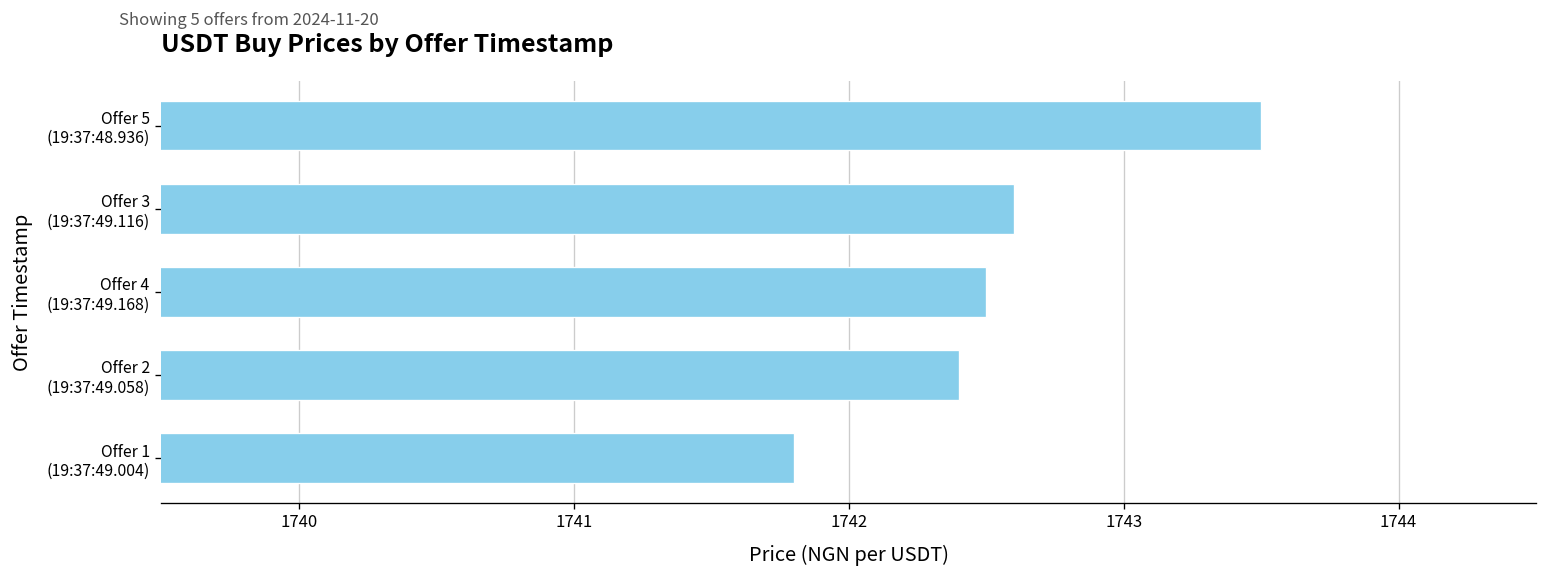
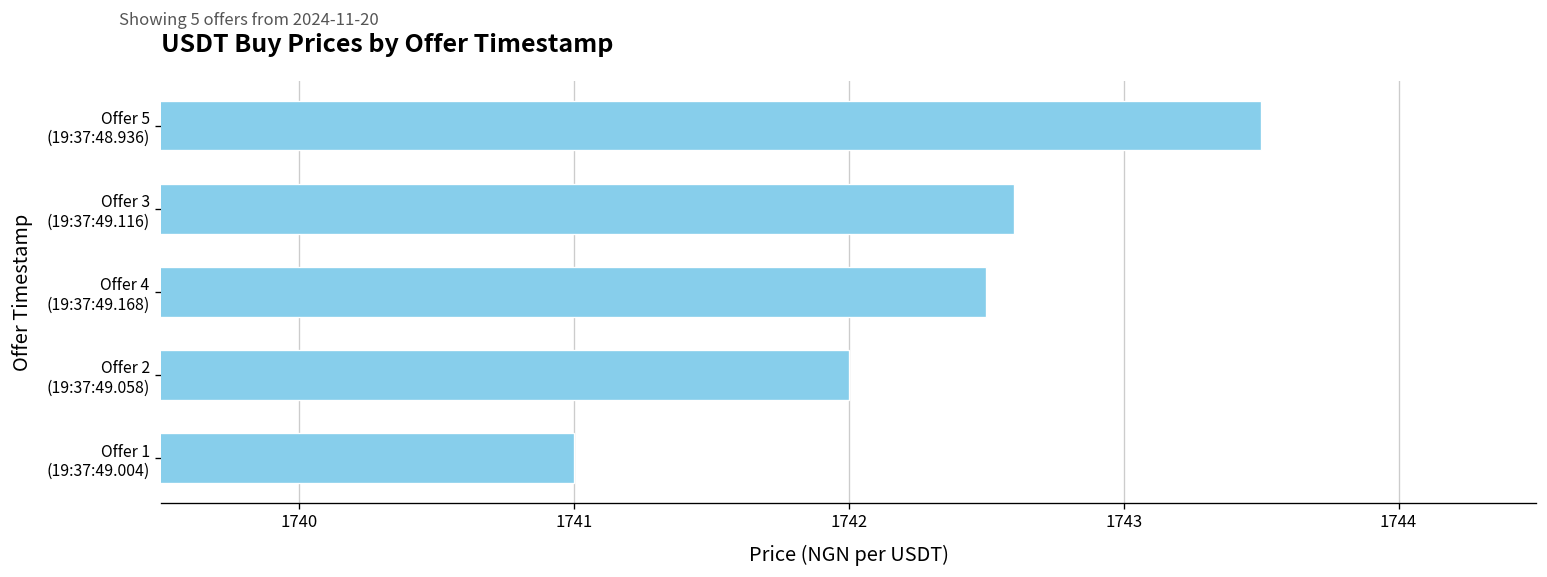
Offer 2 (19:37:49.058): 1742.4 -> 1742.0
Offer 1 (19:37:49.004): 1741.8 -> 1741.0
